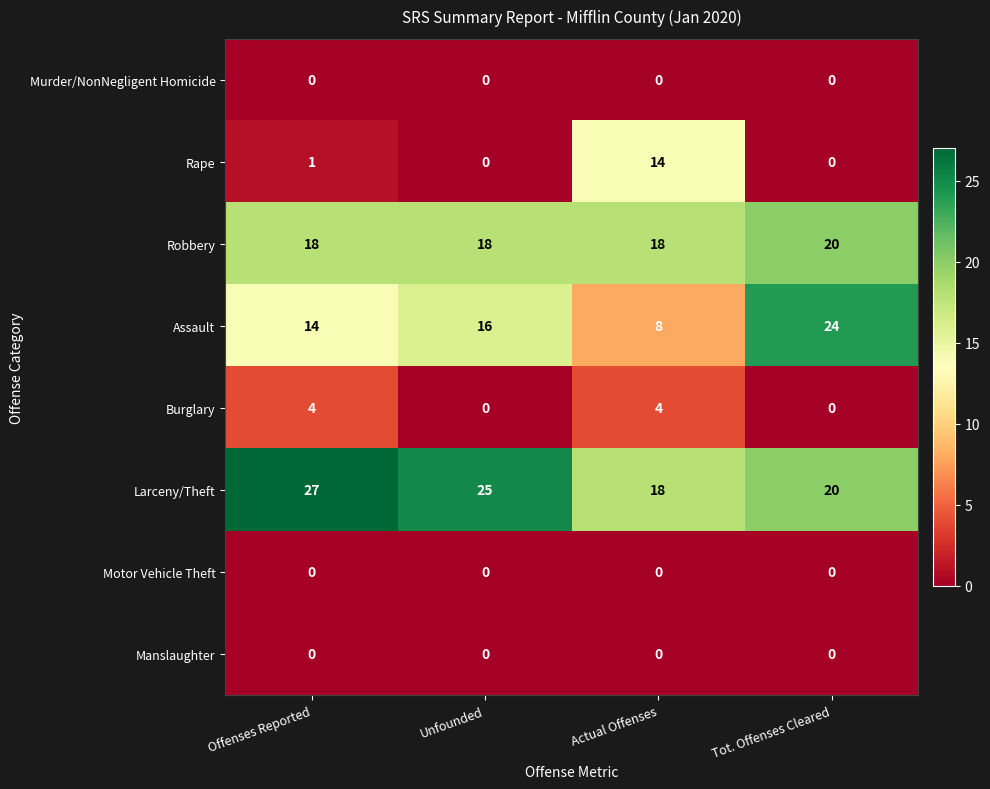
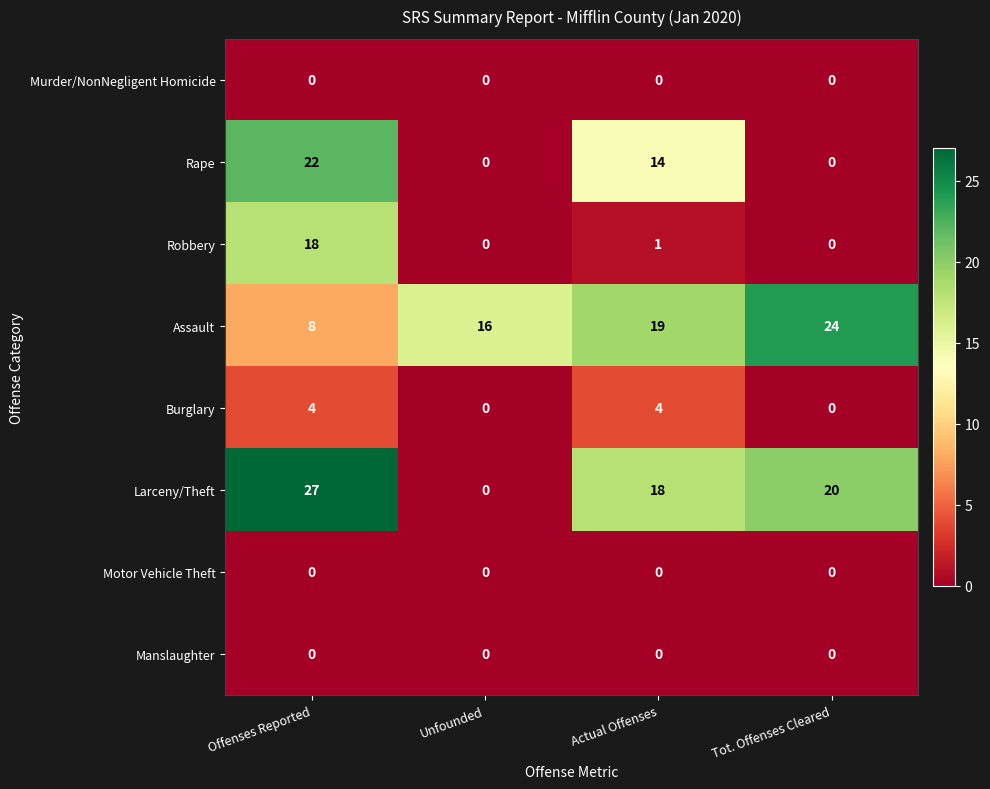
Rape, Offenses Reported: 1 -> 22
Robbery, Unfounded: 18 -> 0
Robbery, Actual Offenses: 18 -> 1
Robbery, Tot. Offenses Cleared: 20 -> 0
Assault, Offenses Reported: 14 -> 8
Assault, Actual Offenses: 8 -> 19
Larceny/Theft, Unfounded: 25 -> 0
